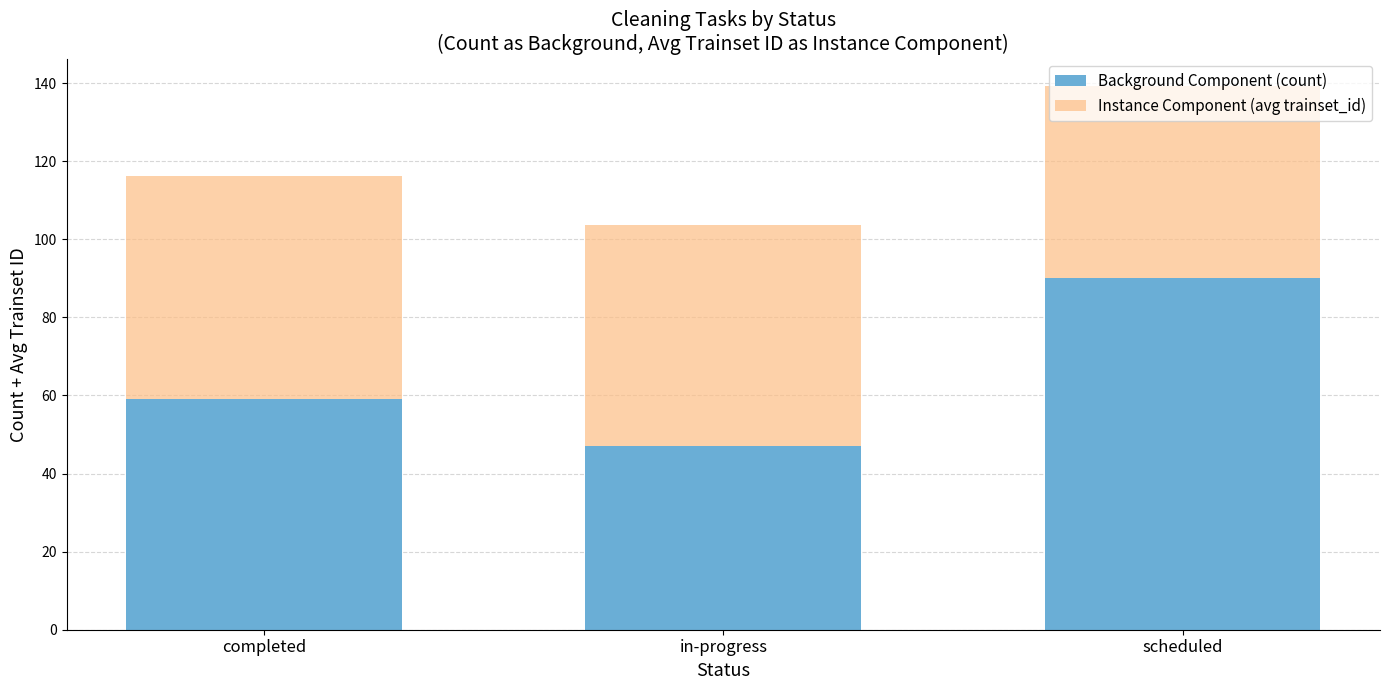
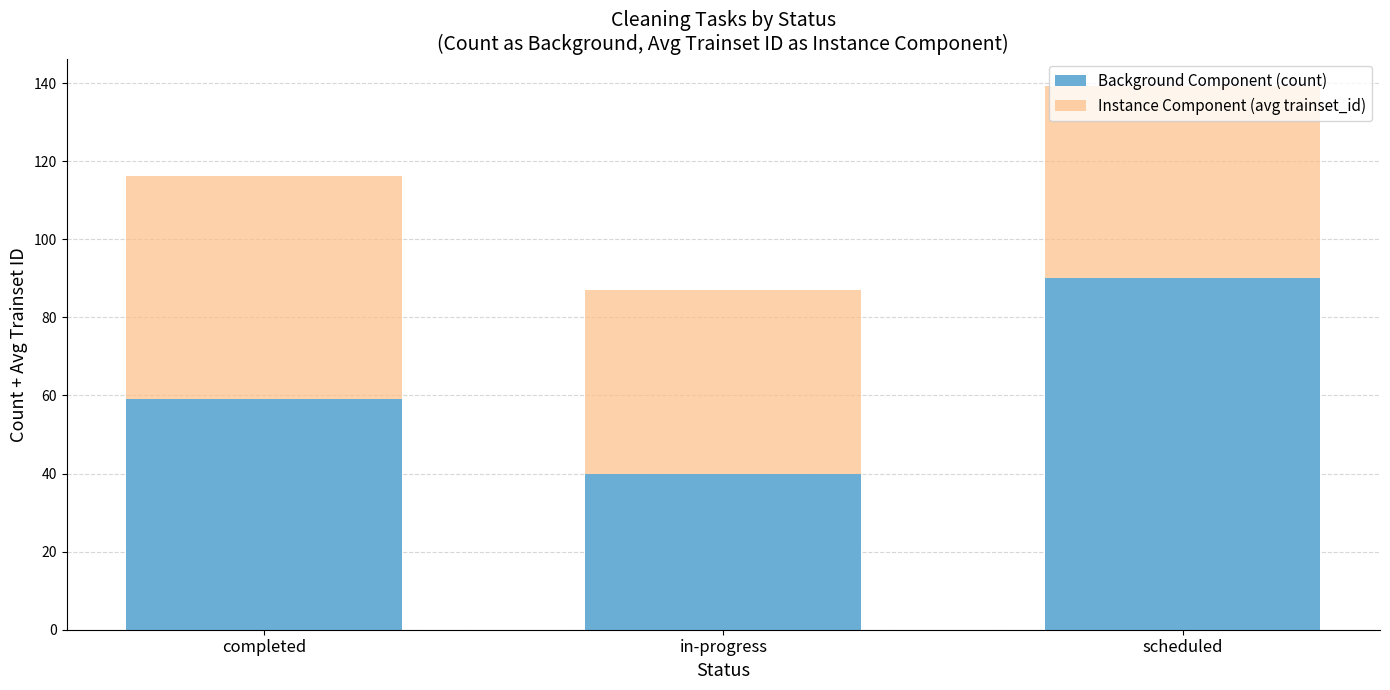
Background Component (count), in-progress: 47 -> 40
Instance Component (avg trainset_id), in-progress: 57 -> 47
